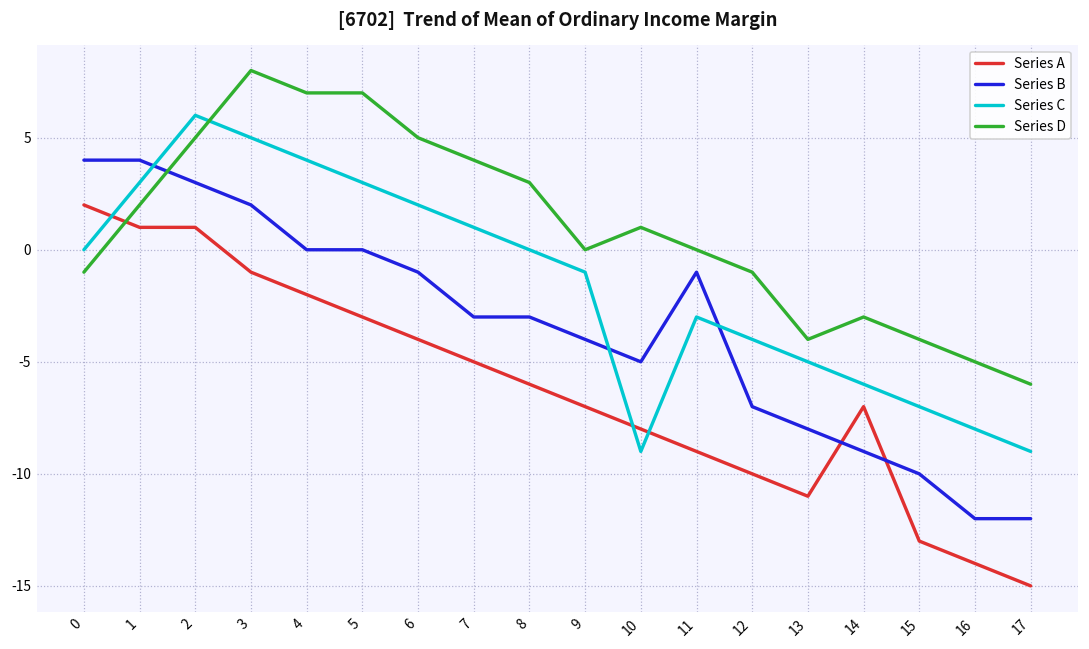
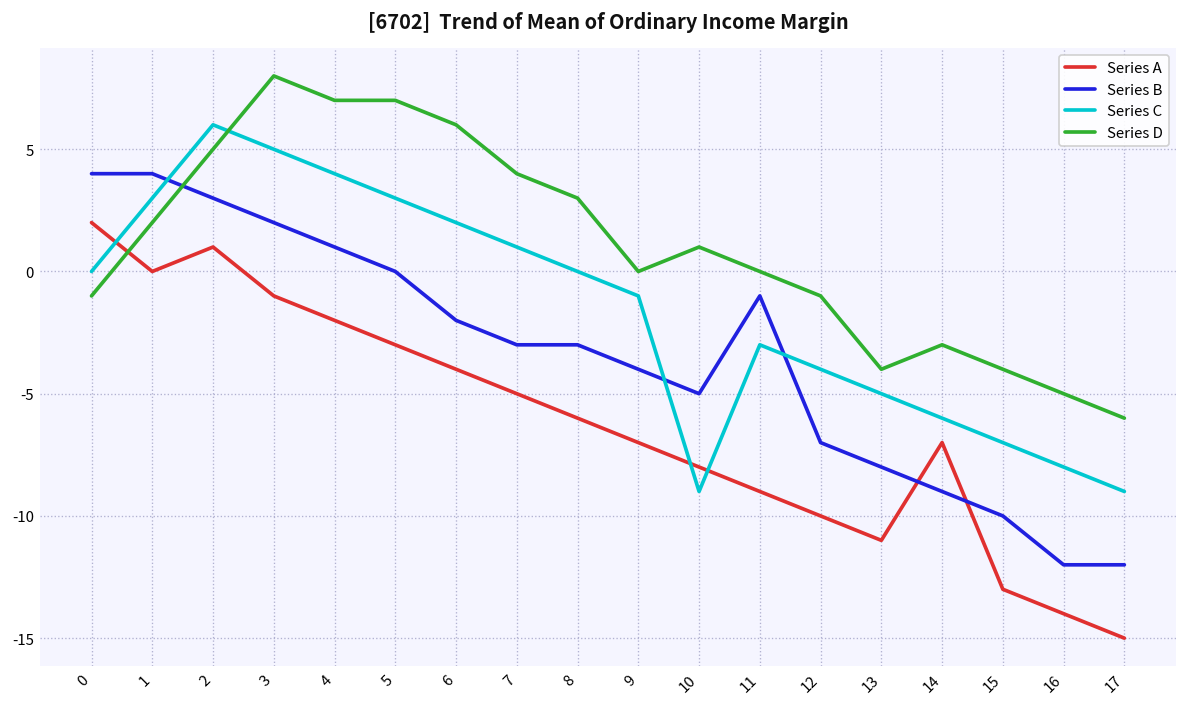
Series A, 1: 1 -> 0
Series B, 4: 0 -> 1
Series B, 6: -1 -> -2
Series D, 6: 5 -> 6
